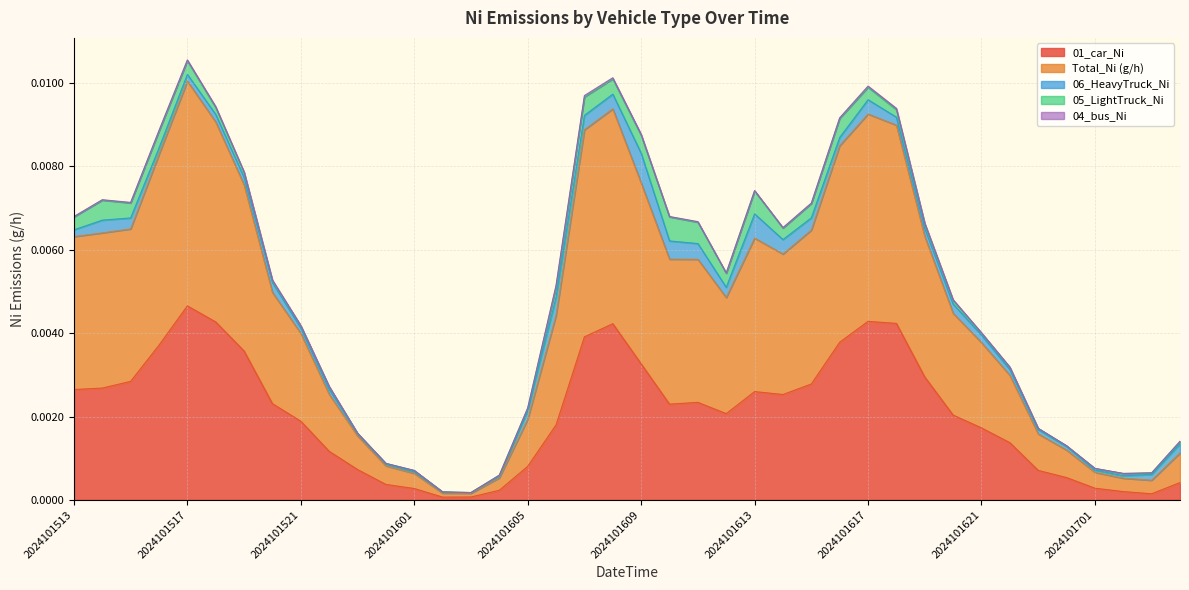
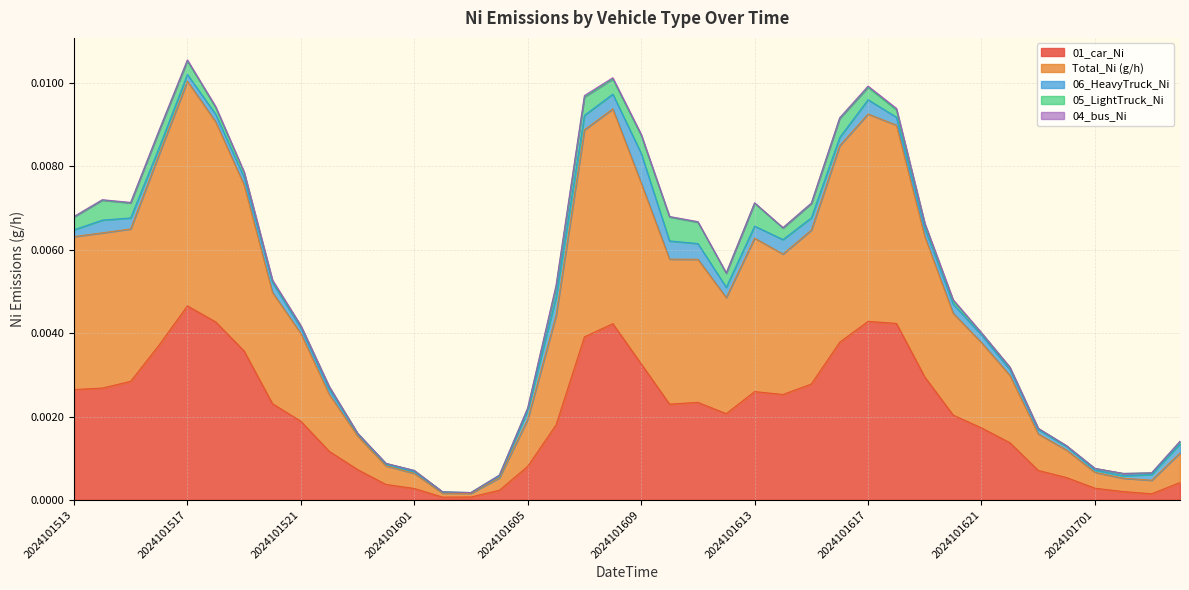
06_HeavyTruck_Ni, 2024101613: 0.0006 -> 0.0003
